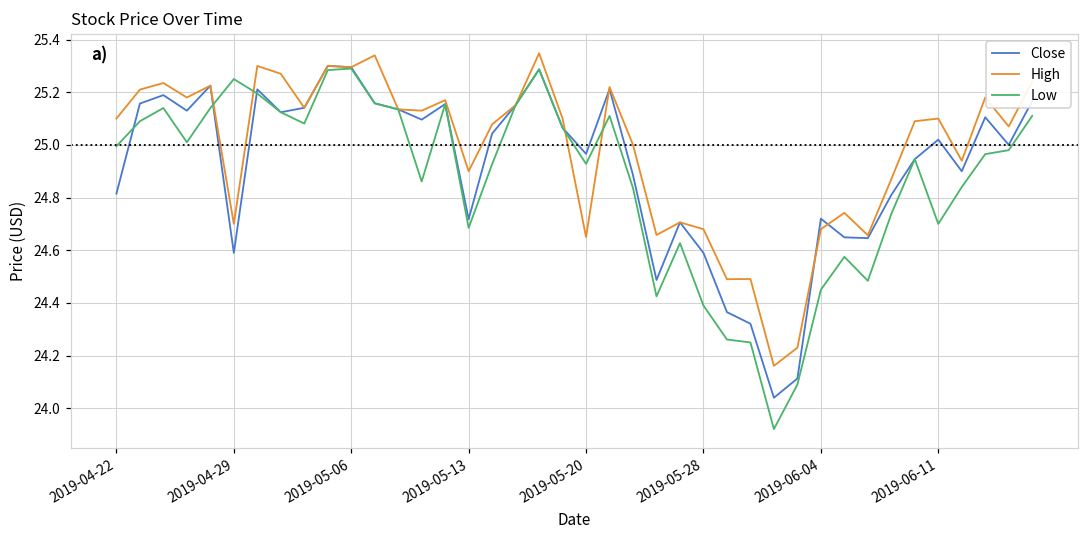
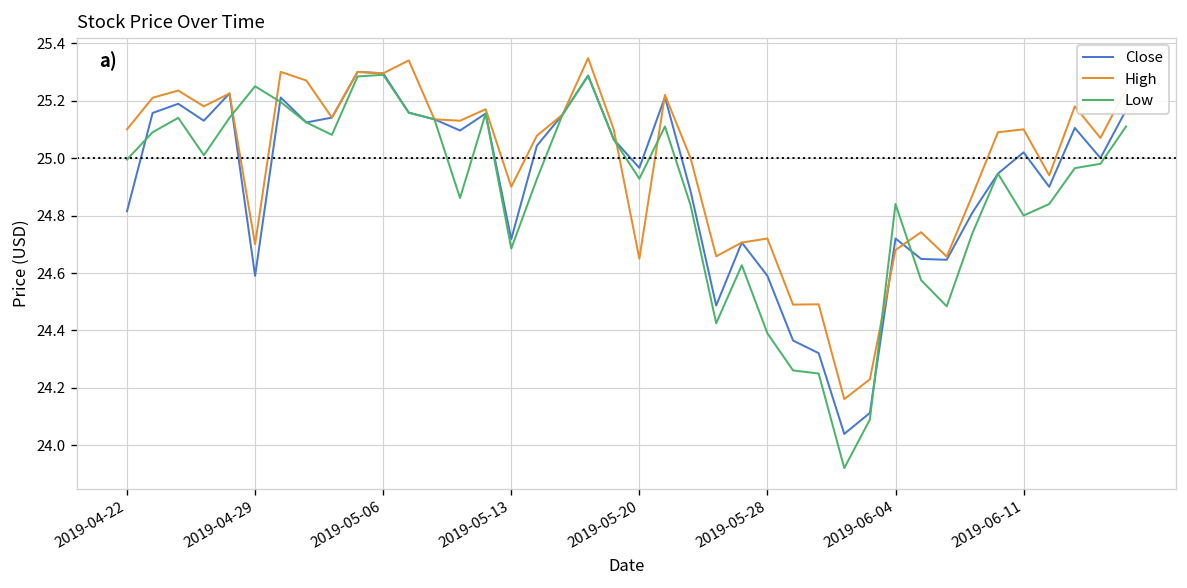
High, 2019-05-28: 24.68 -> 24.72
Low, 2019-06-04: 24.45 -> 24.84
Low, 2019-06-11: 24.7 -> 24.8
